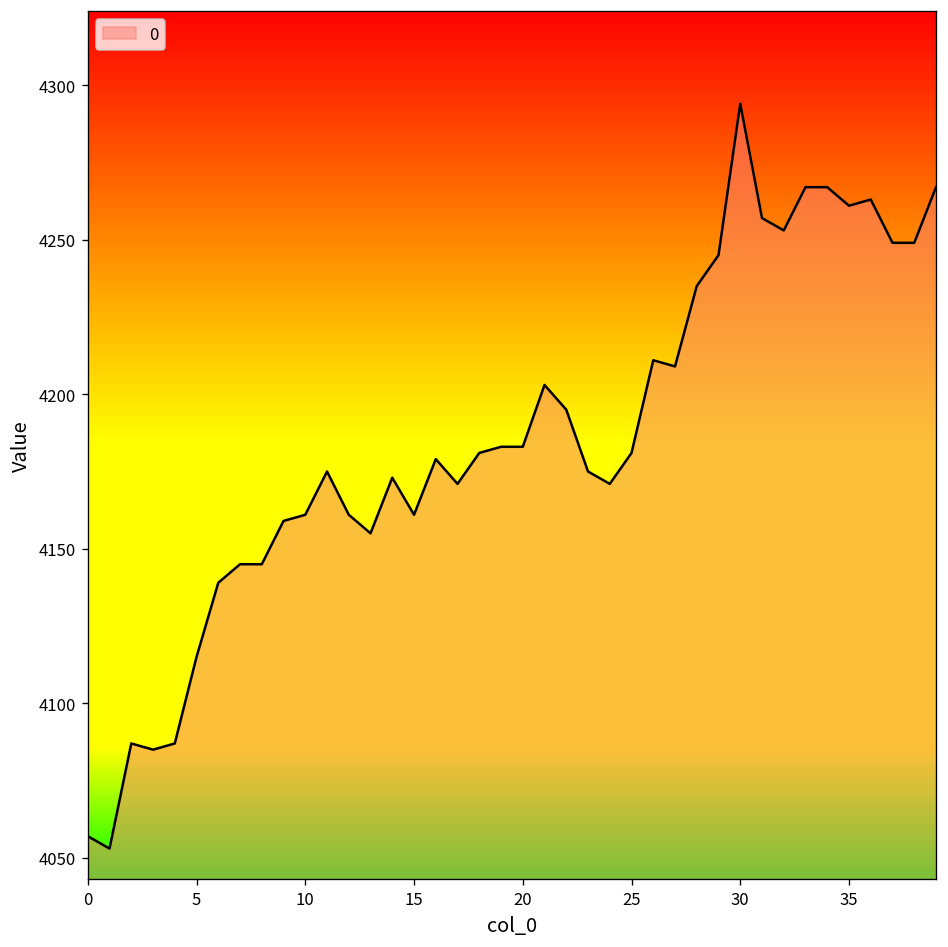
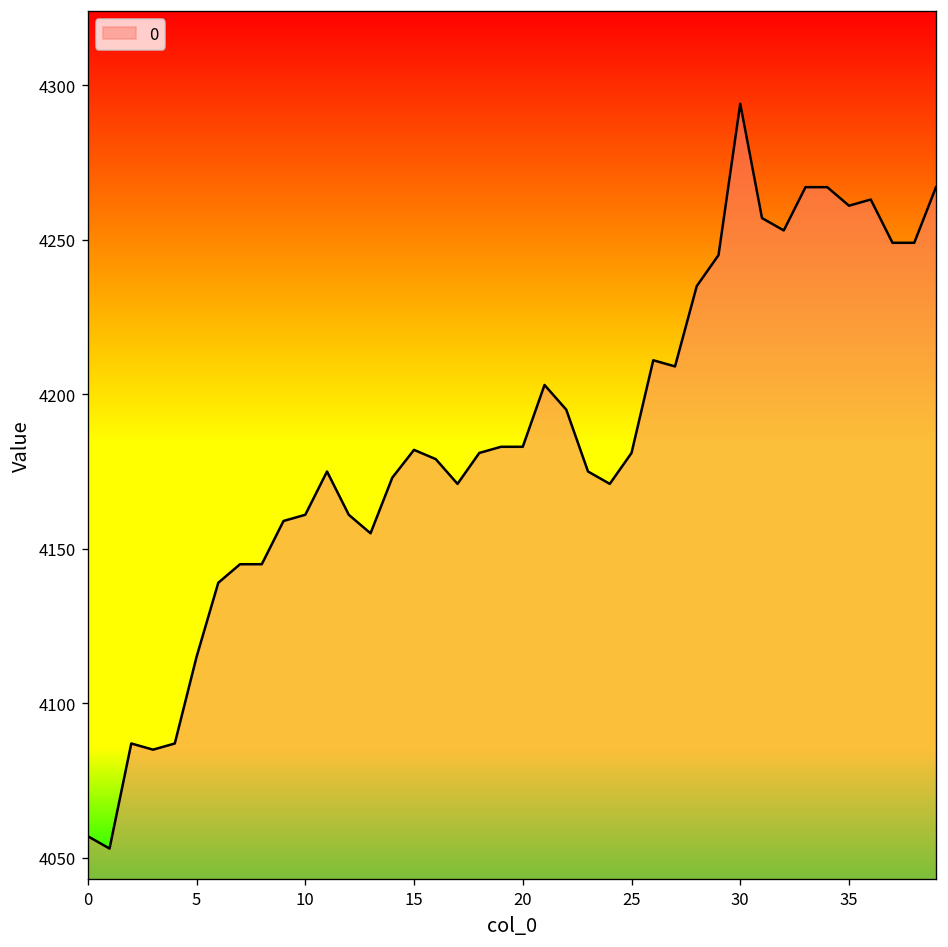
0, 15: 4161 -> 4182
